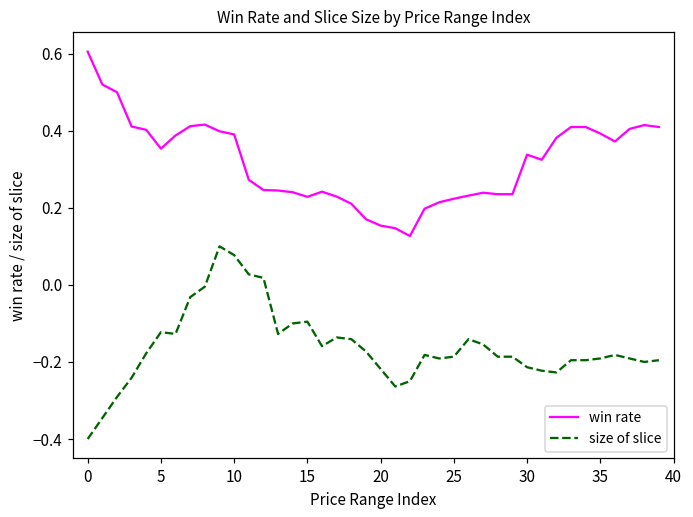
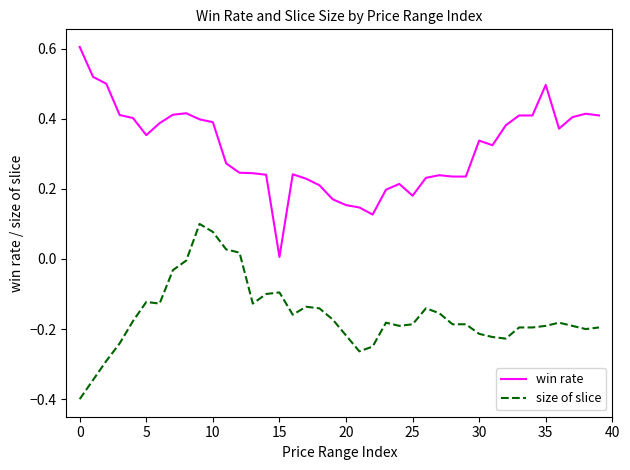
win rate, 15: 0.23 -> 0.01
win rate, 25: 0.22 -> 0.18
win rate, 35: 0.39 -> 0.50
